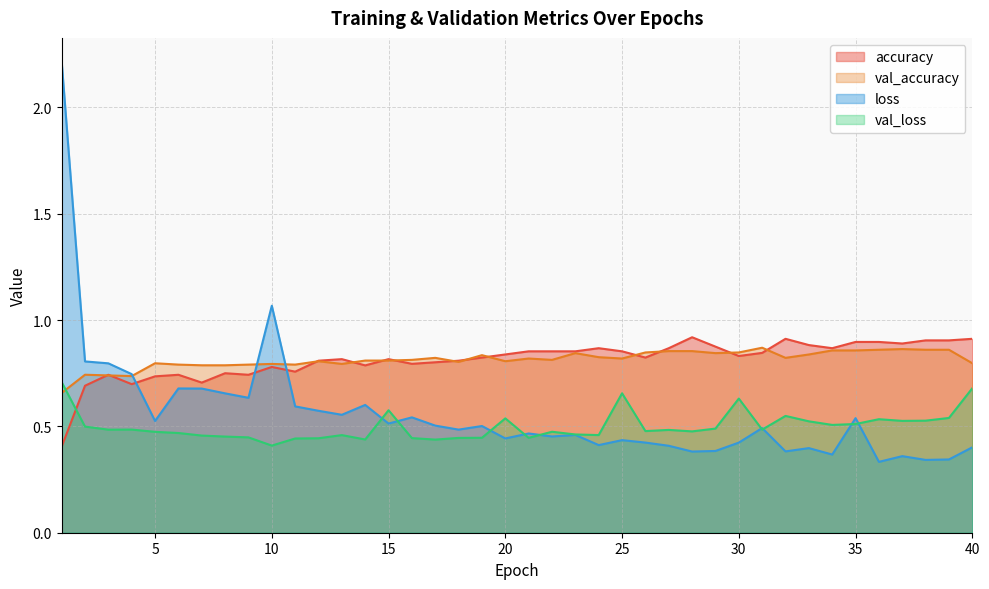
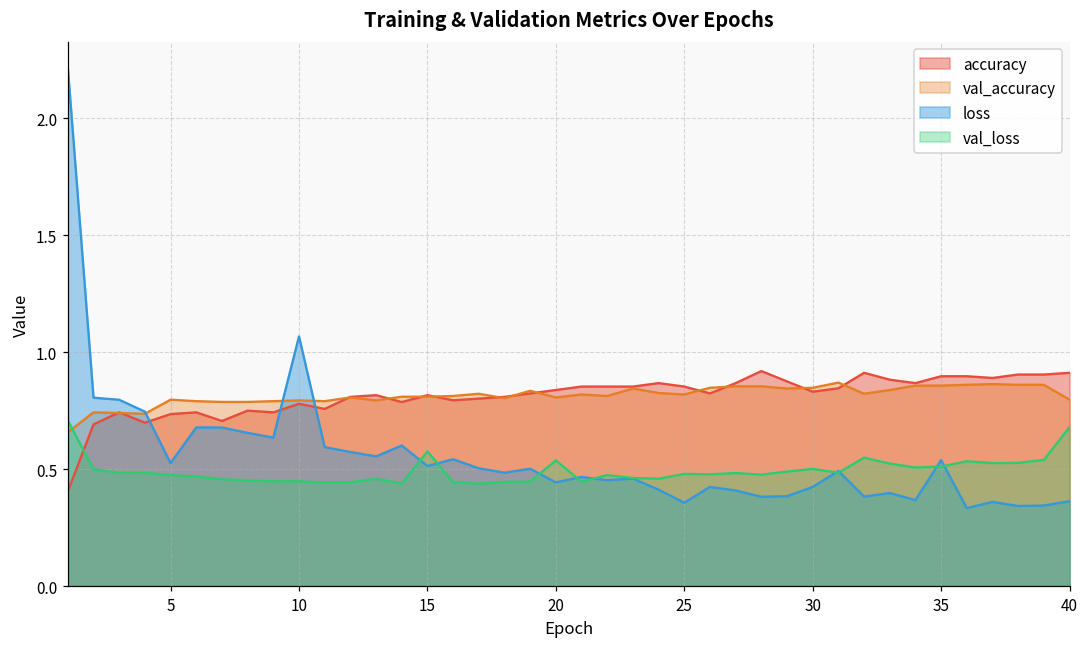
val_loss, 10: 0.41 -> 0.45
loss, 25: 0.44 -> 0.36
val_loss, 25: 0.66 -> 0.48
val_loss, 30: 0.63 -> 0.50
loss, 40: 0.40 -> 0.36
